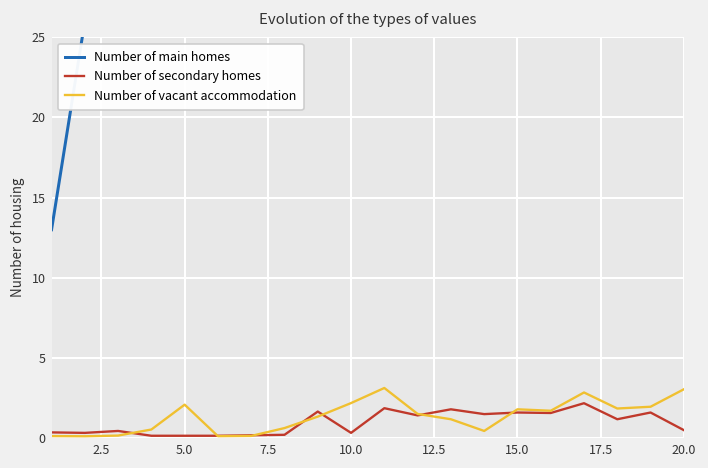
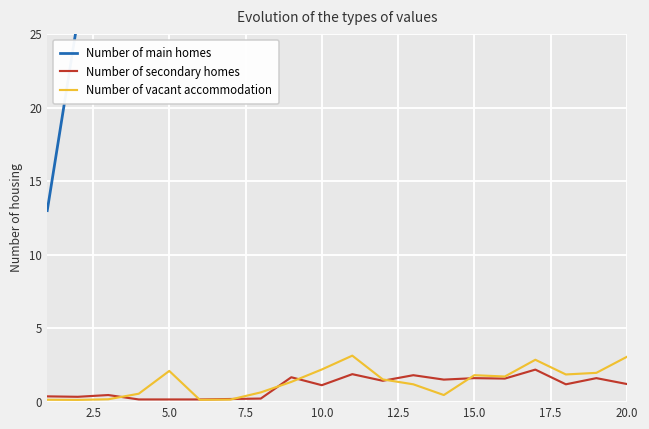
Number of secondary homes, 10.0: 0.3 -> 1.1
Number of secondary homes, 20.0: 0.5 -> 1.2
